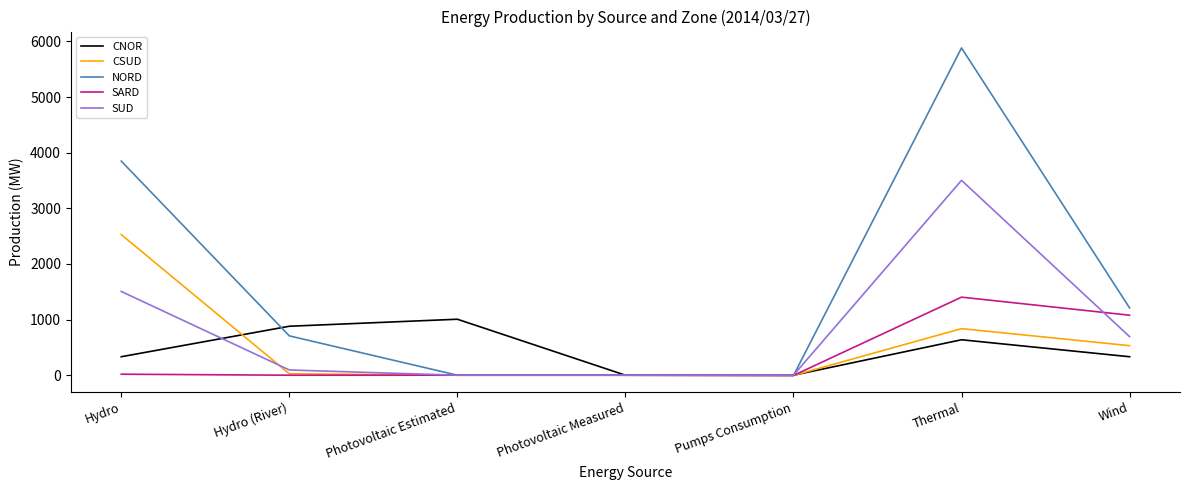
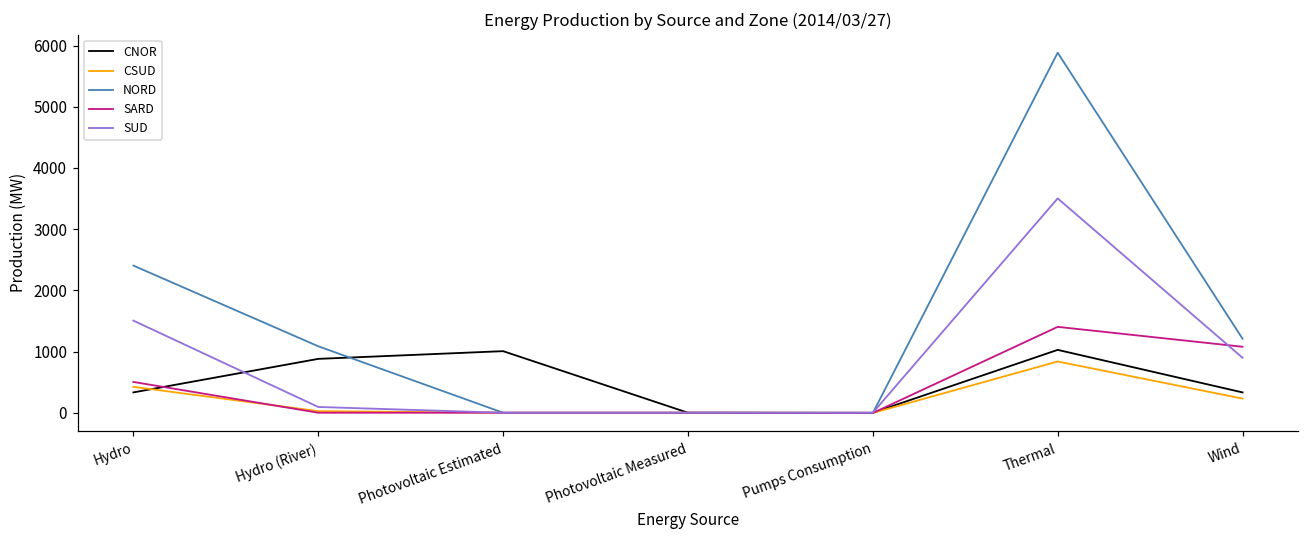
CSUD, Hydro: 2500 -> 400
NORD, Hydro: 3800 -> 2400
SARD, Hydro: 0 -> 500
NORD, Hydro (River): 700 -> 1100
CNOR, Thermal: 600 -> 1000
CSUD, Wind: 500 -> 200
SUD, Wind: 700 -> 900
